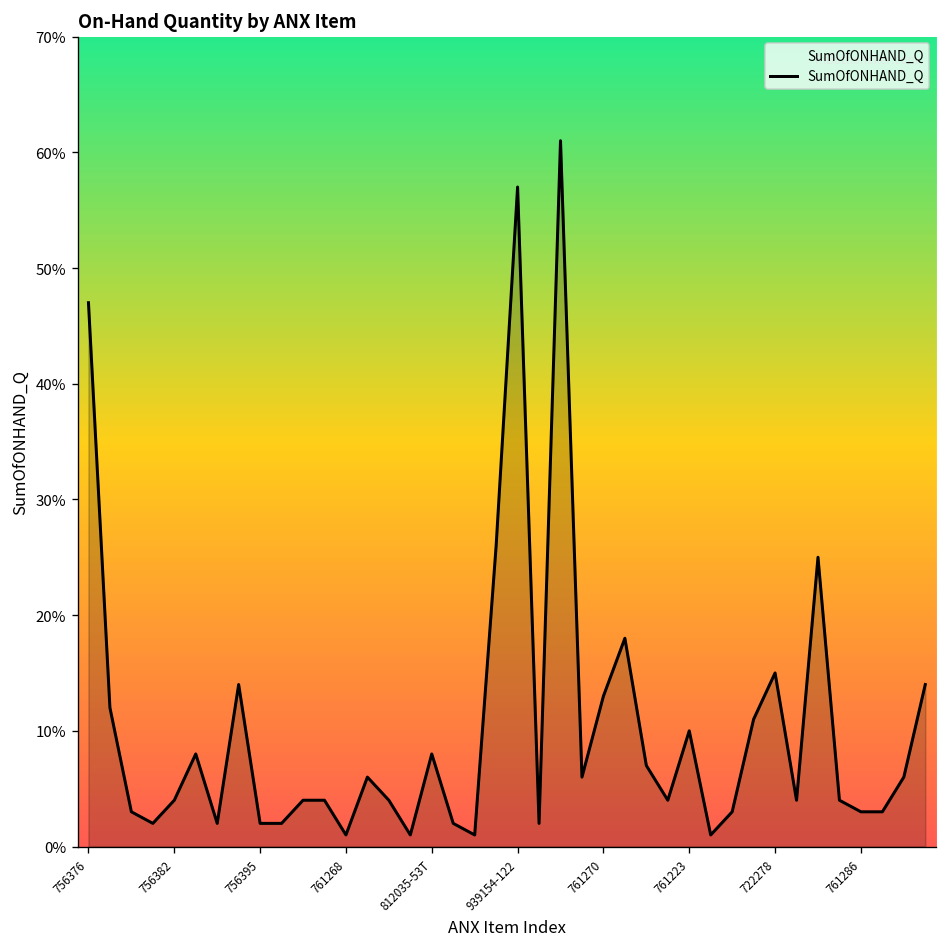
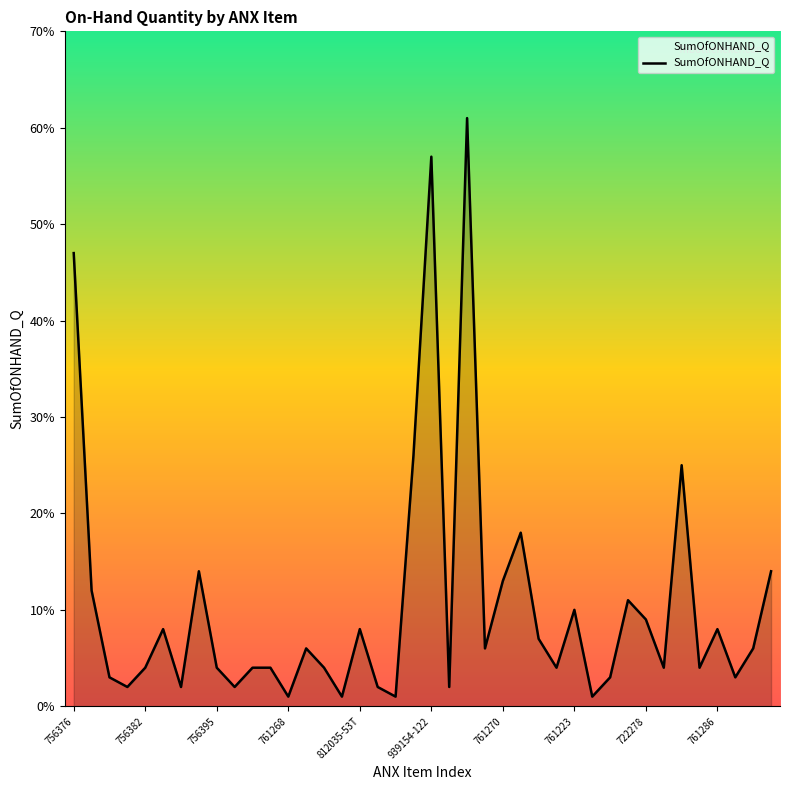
756395: 2% -> 4%
722278: 15% -> 9%
761286: 3% -> 8%
